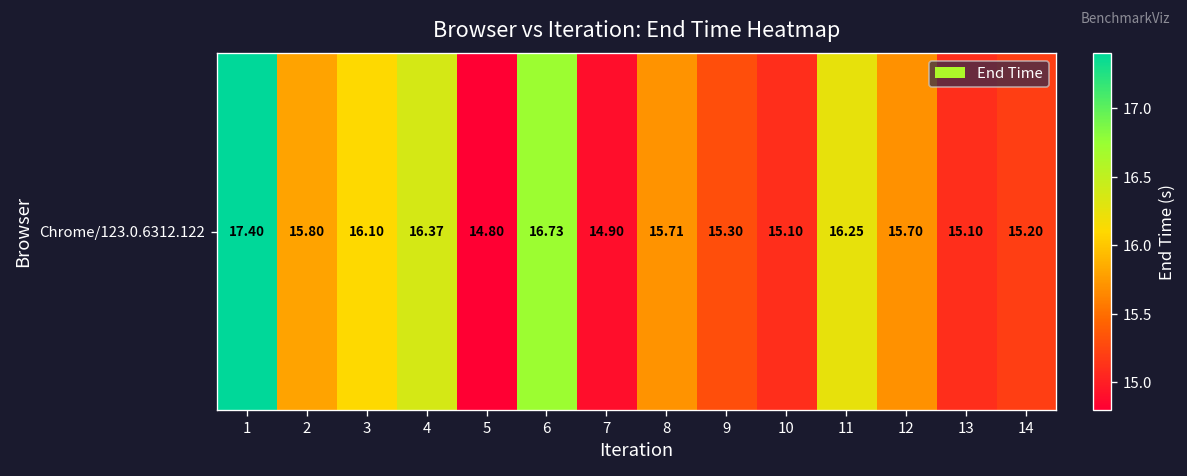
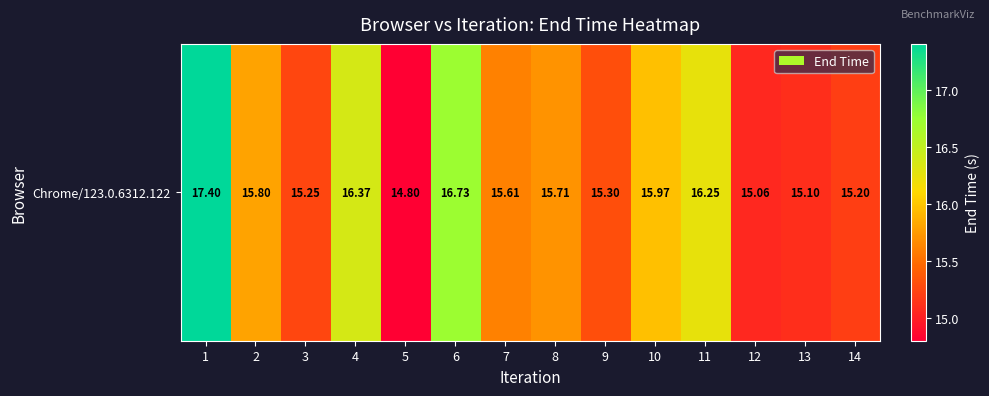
Chrome/123.0.6312.122, 3: 16.10 -> 15.25
Chrome/123.0.6312.122, 7: 14.90 -> 15.61
Chrome/123.0.6312.122, 10: 15.10 -> 15.97
Chrome/123.0.6312.122, 12: 15.70 -> 15.06
